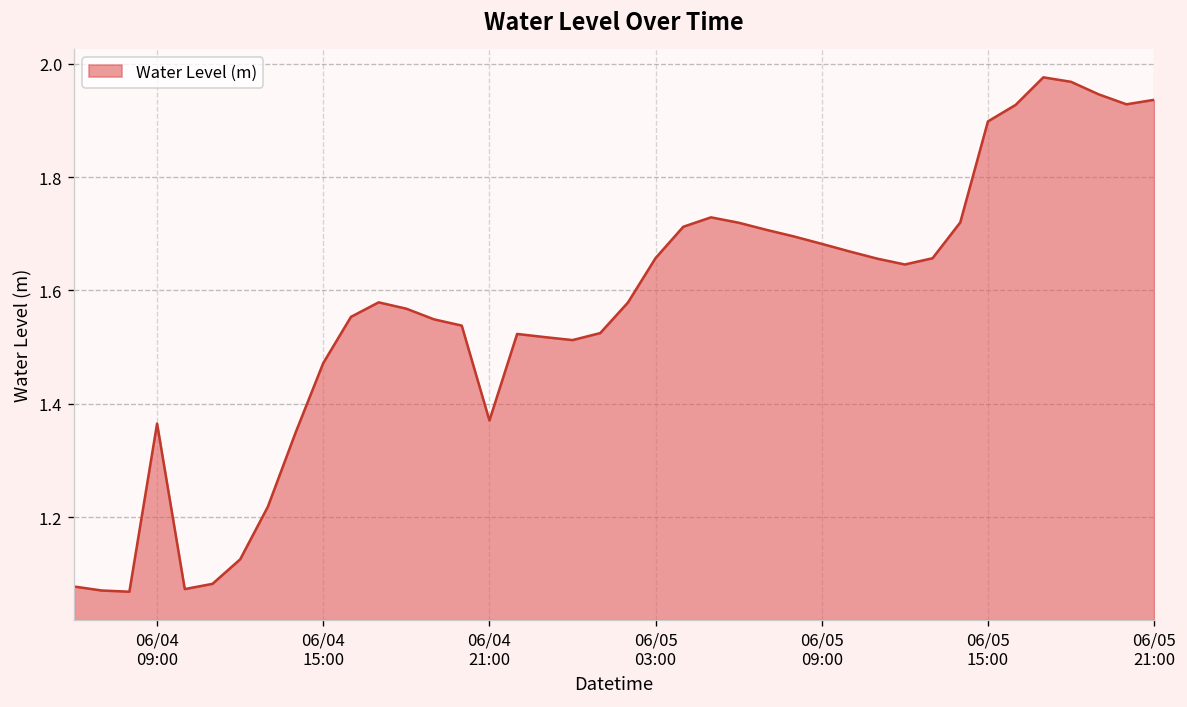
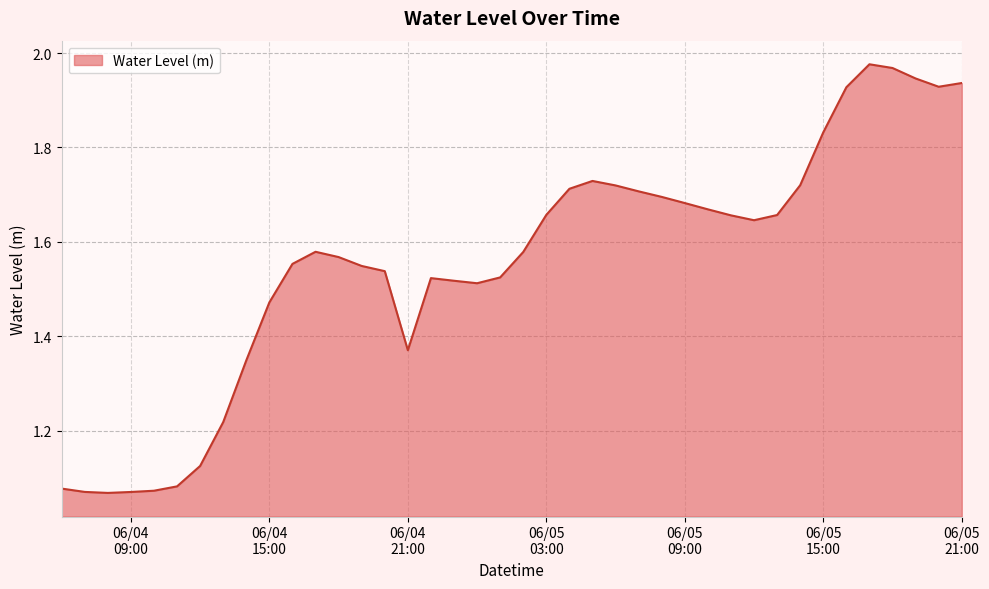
06/04 09:00: 1.37 -> 1.07
06/05 15:00: 1.90 -> 1.83
